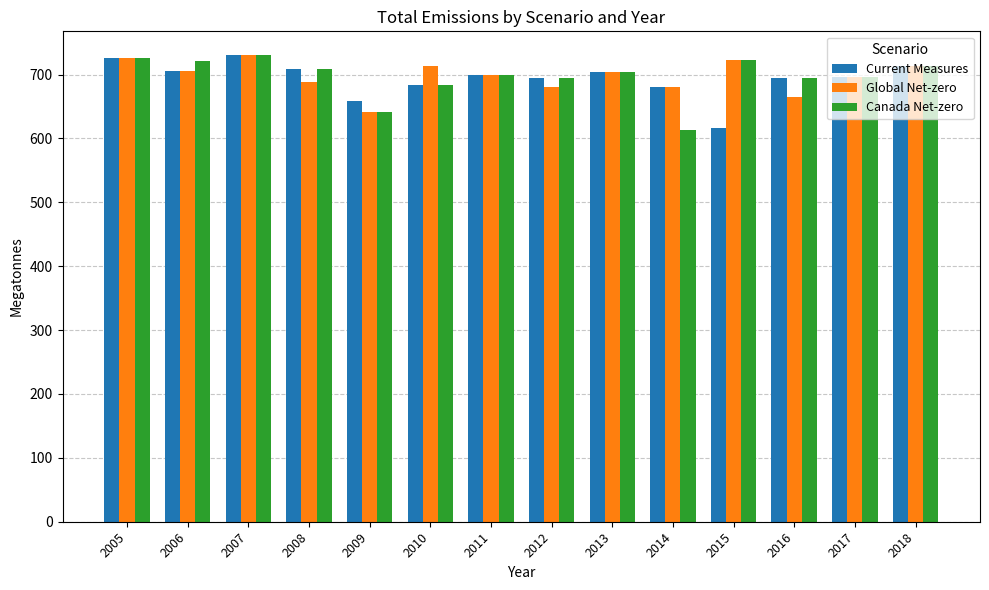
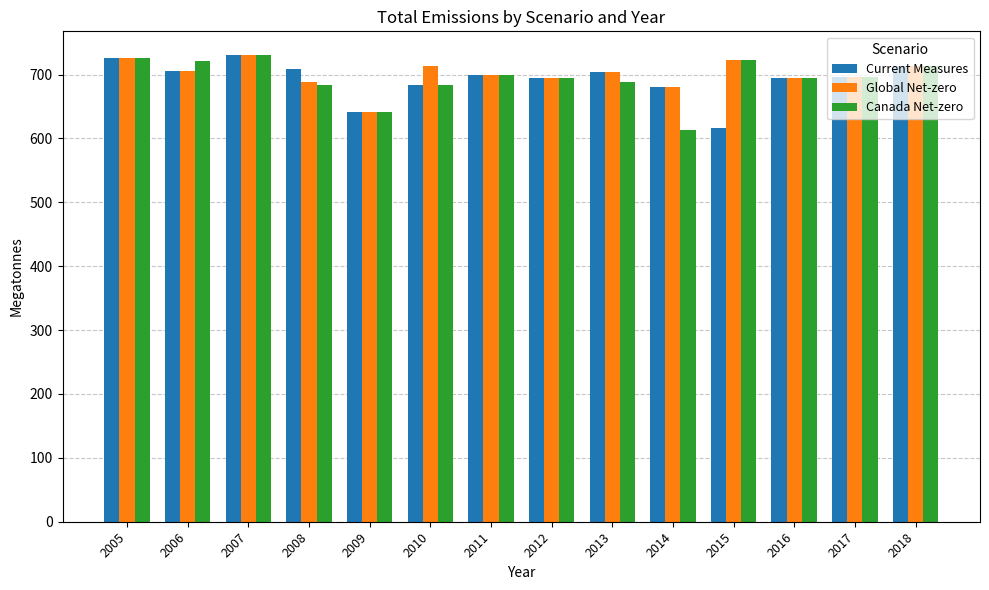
Canada Net-zero, 2008: 710 -> 680
Current Measures, 2009: 660 -> 640
Global Net-zero, 2012: 680 -> 700
Canada Net-zero, 2013: 700 -> 690
Global Net-zero, 2016: 660 -> 690
